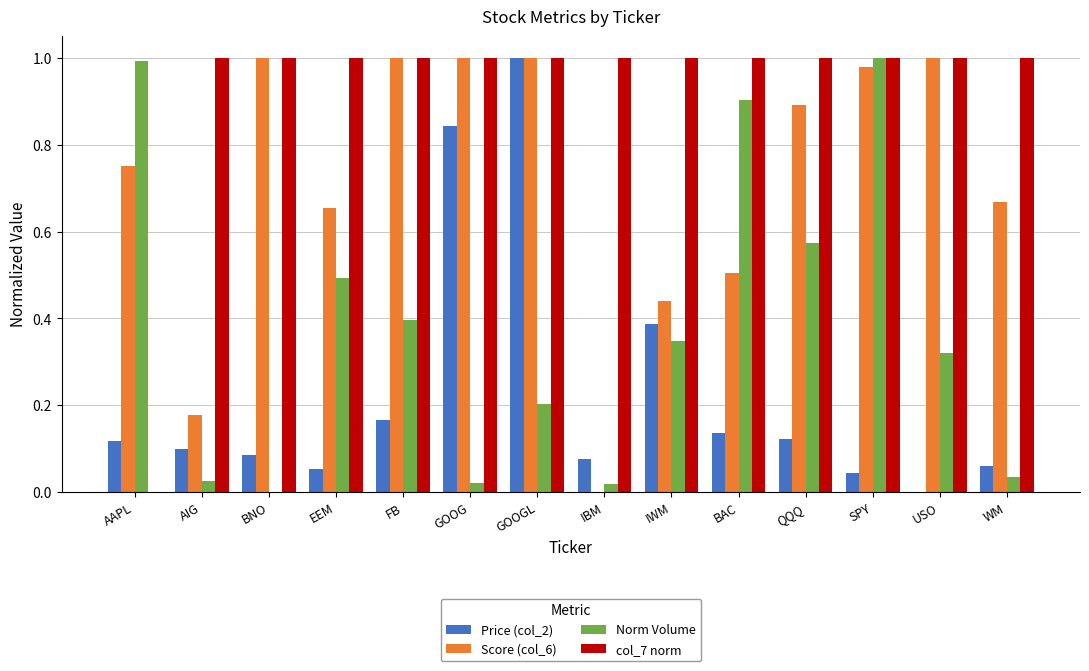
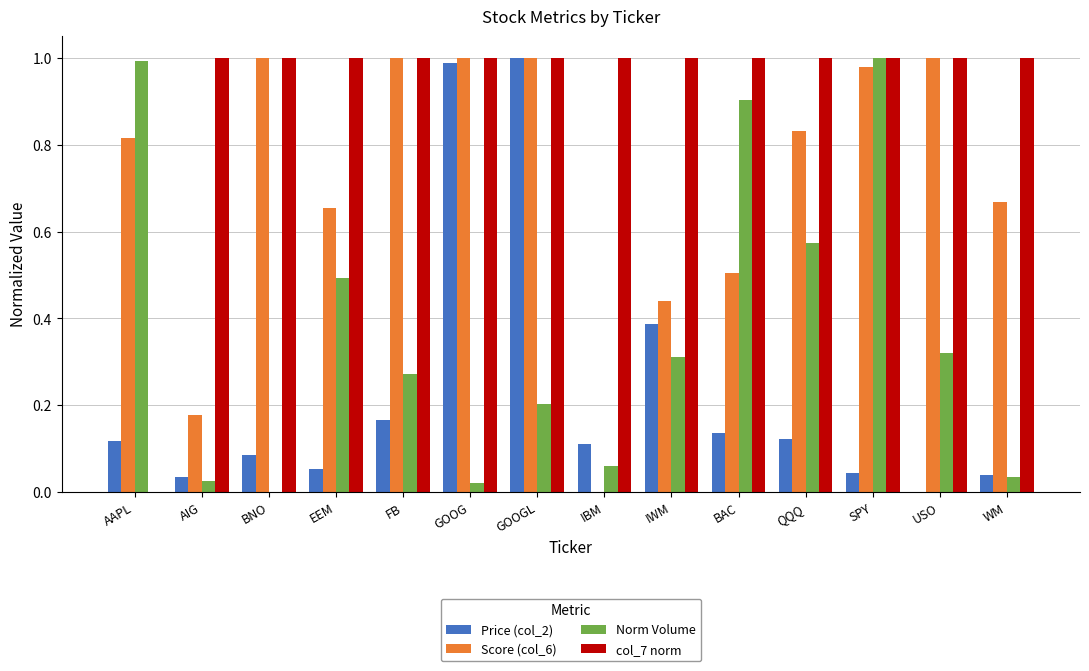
Score (col_6), AAPL: 0.75 -> 0.82
Price (col_2), AIG: 0.10 -> 0.04
Norm Volume, FB: 0.40 -> 0.27
Price (col_2), GOOG: 0.84 -> 0.99
Price (col_2), IBM: 0.08 -> 0.11
Norm Volume, IBM: 0.02 -> 0.06
Norm Volume, IWM: 0.35 -> 0.31
Score (col_6), QQQ: 0.89 -> 0.83
Price (col_2), WM: 0.06 -> 0.04
